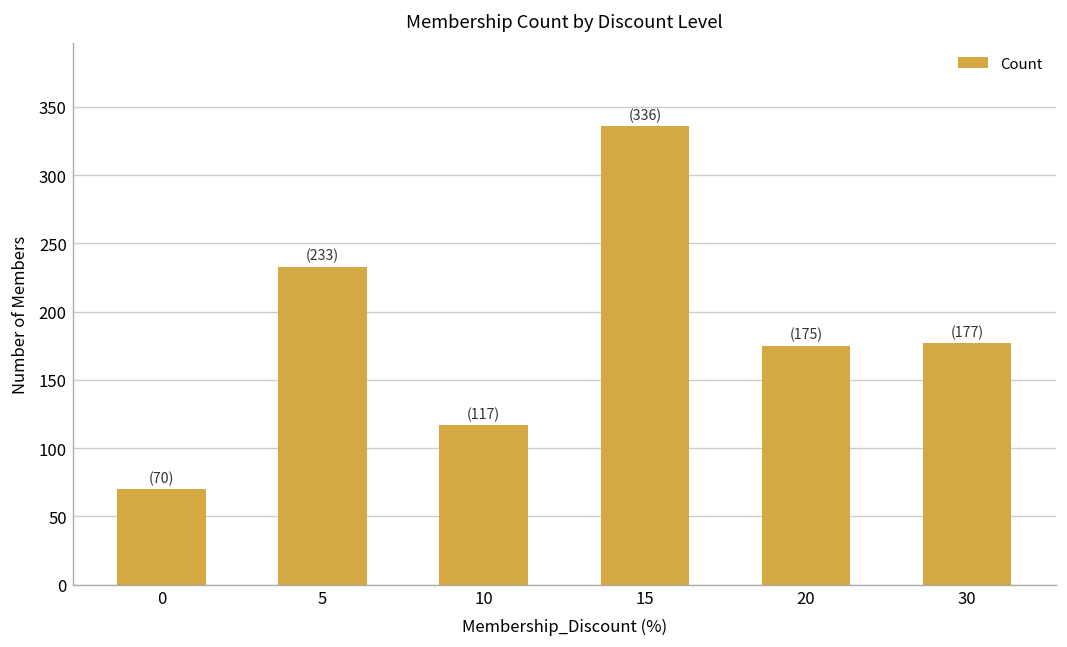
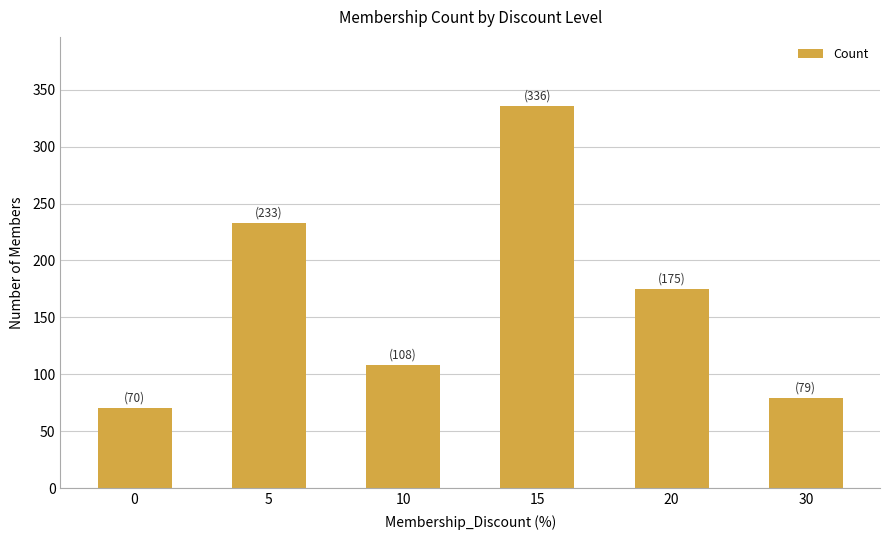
10: (117) -> (108)
30: (177) -> (79)
